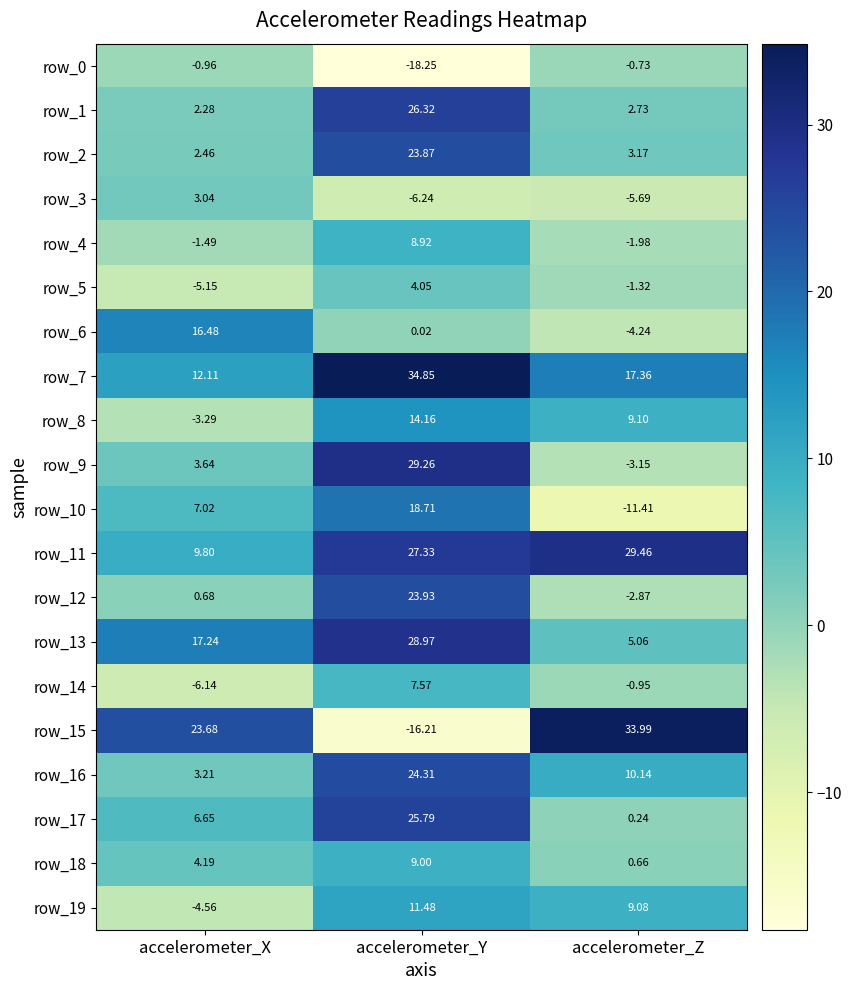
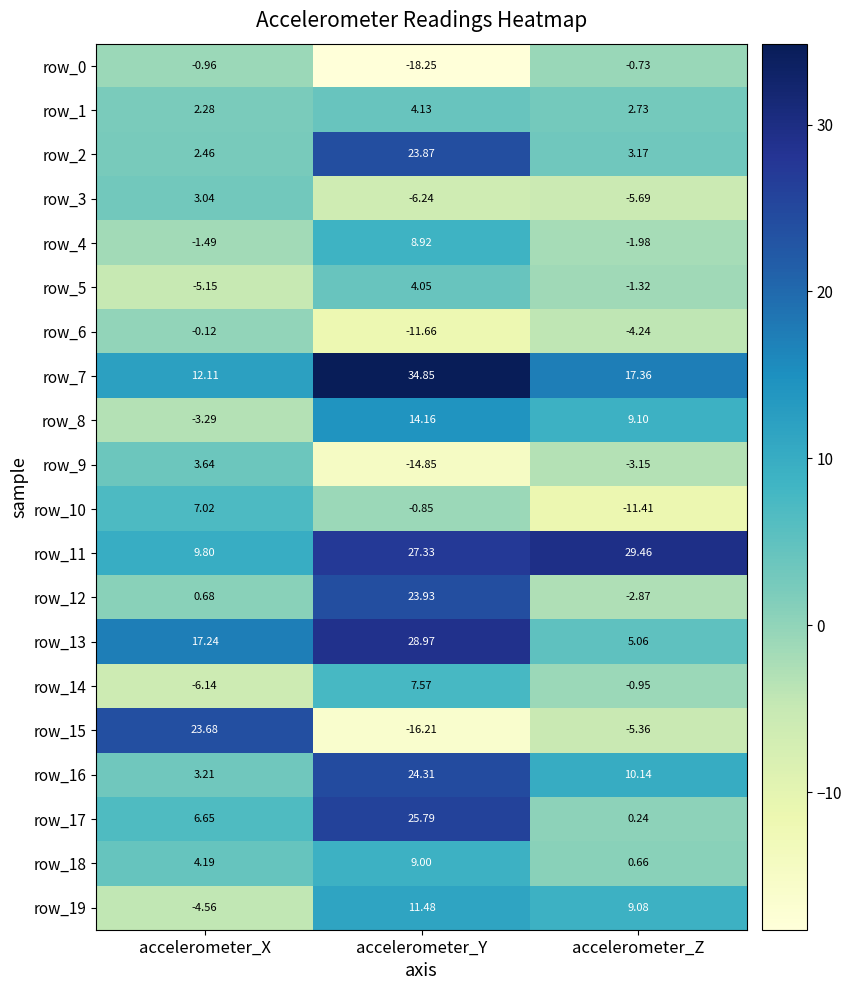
row_1, accelerometer_Y: 26.32 -> 4.13
row_6, accelerometer_X: 16.48 -> -0.12
row_6, accelerometer_Y: 0.02 -> -11.66
row_9, accelerometer_Y: 29.26 -> -14.85
row_10, accelerometer_Y: 18.71 -> -0.85
row_15, accelerometer_Z: 33.99 -> -5.36
